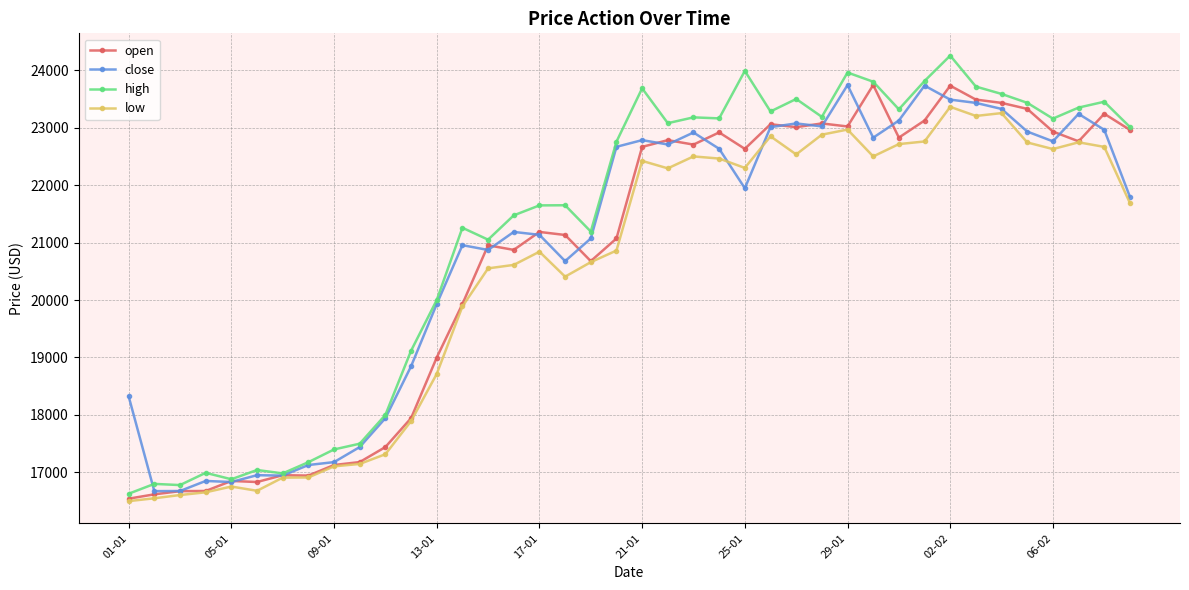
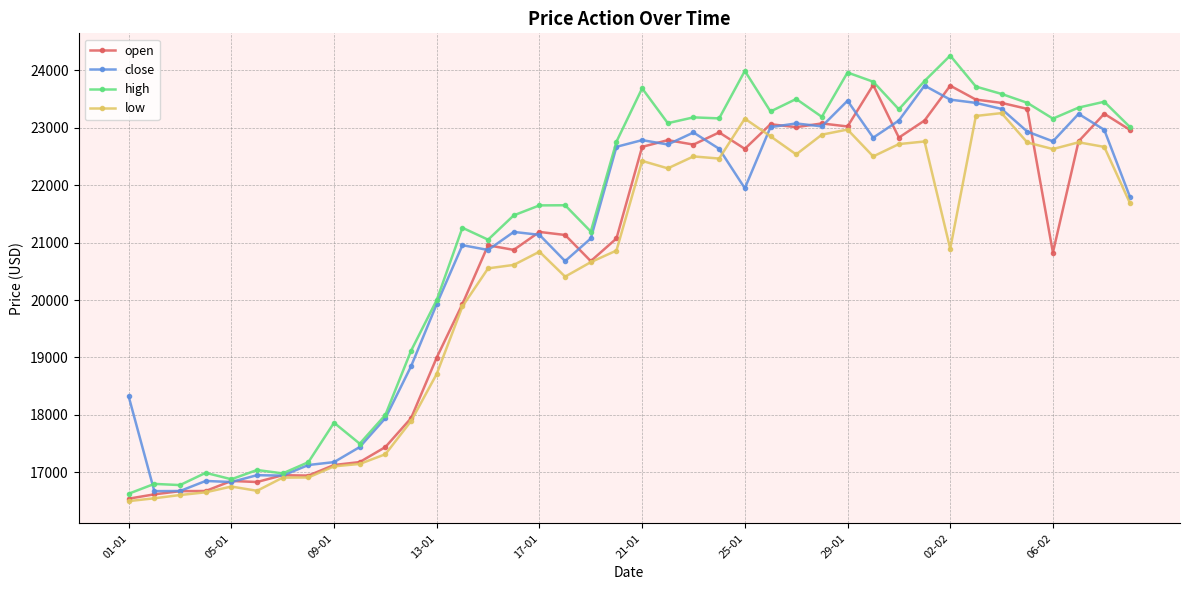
high, 09-01: 17400 -> 17900
low, 25-01: 22300 -> 23200
close, 29-01: 23700 -> 23500
low, 02-02: 23400 -> 20900
open, 06-02: 22900 -> 20800
